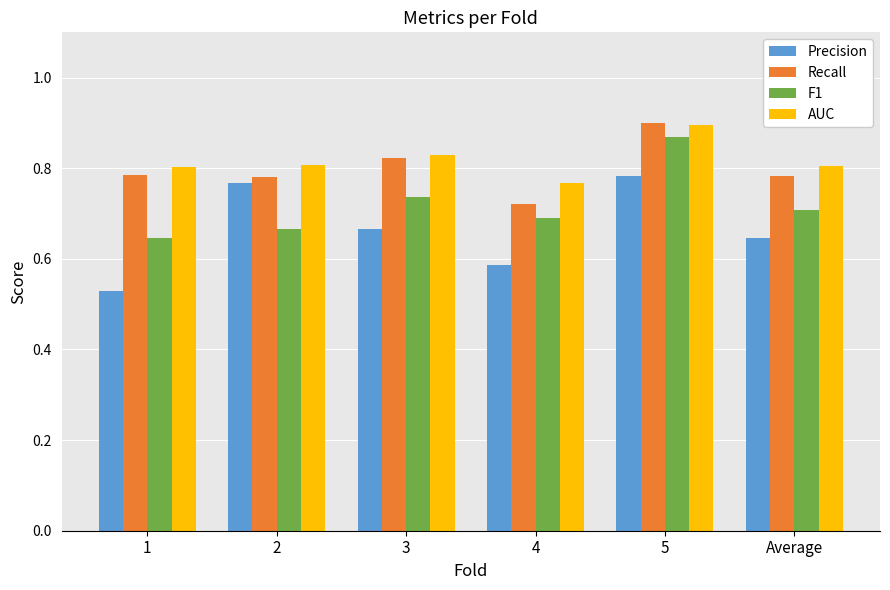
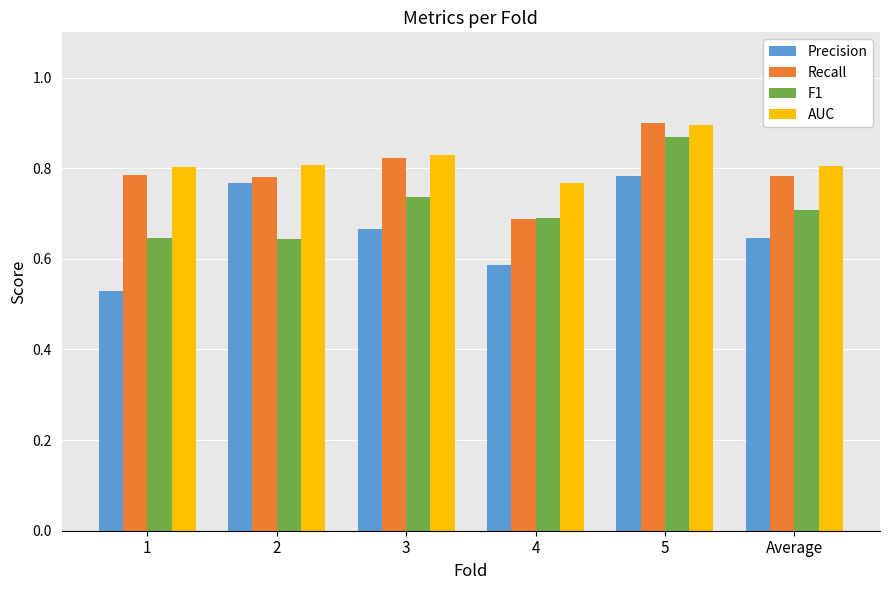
F1, 2: 0.67 -> 0.64
Recall, 4: 0.72 -> 0.69
